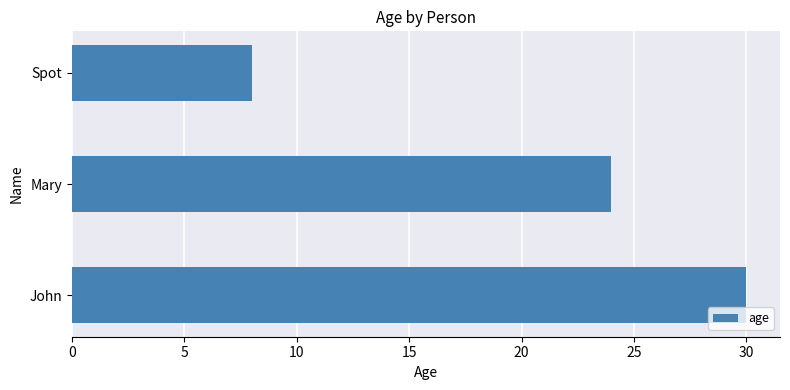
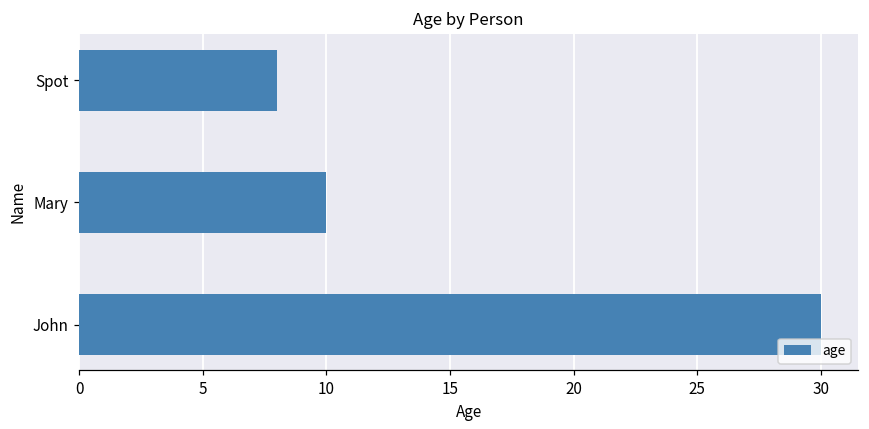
Mary: 24 -> 10
